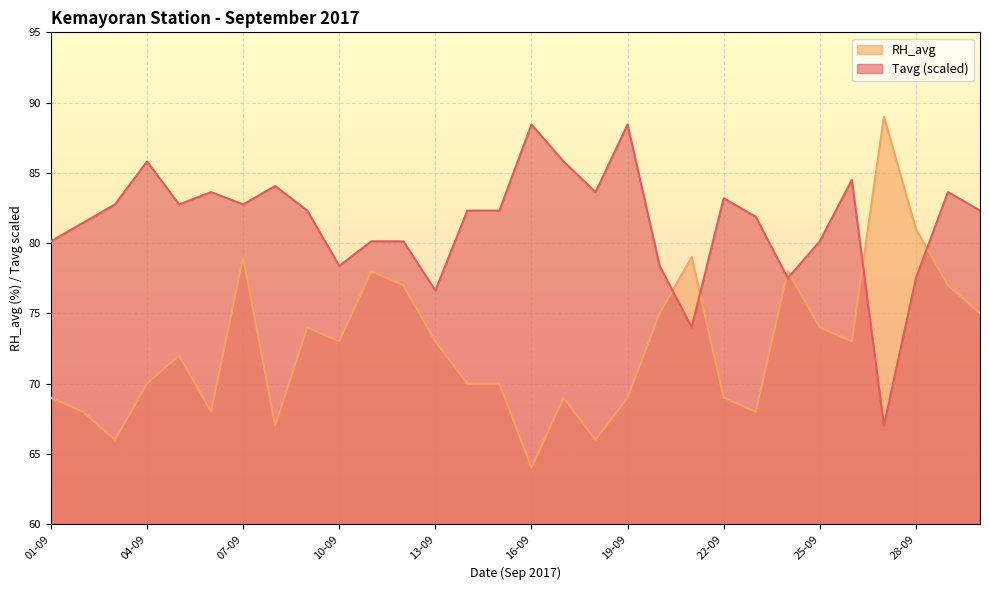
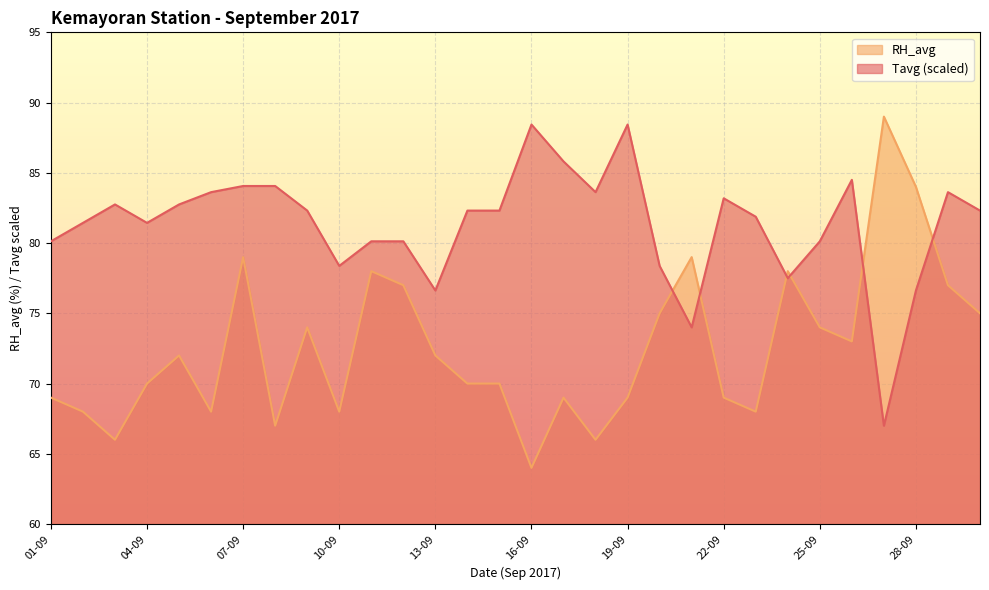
Tavg (scaled), 04-09: 85.8 -> 81.4
Tavg (scaled), 07-09: 82.8 -> 84.1
RH_avg, 10-09: 73 -> 68
RH_avg, 13-09: 73 -> 72
RH_avg, 28-09: 81 -> 84
Tavg (scaled), 28-09: 77.5 -> 76.6
